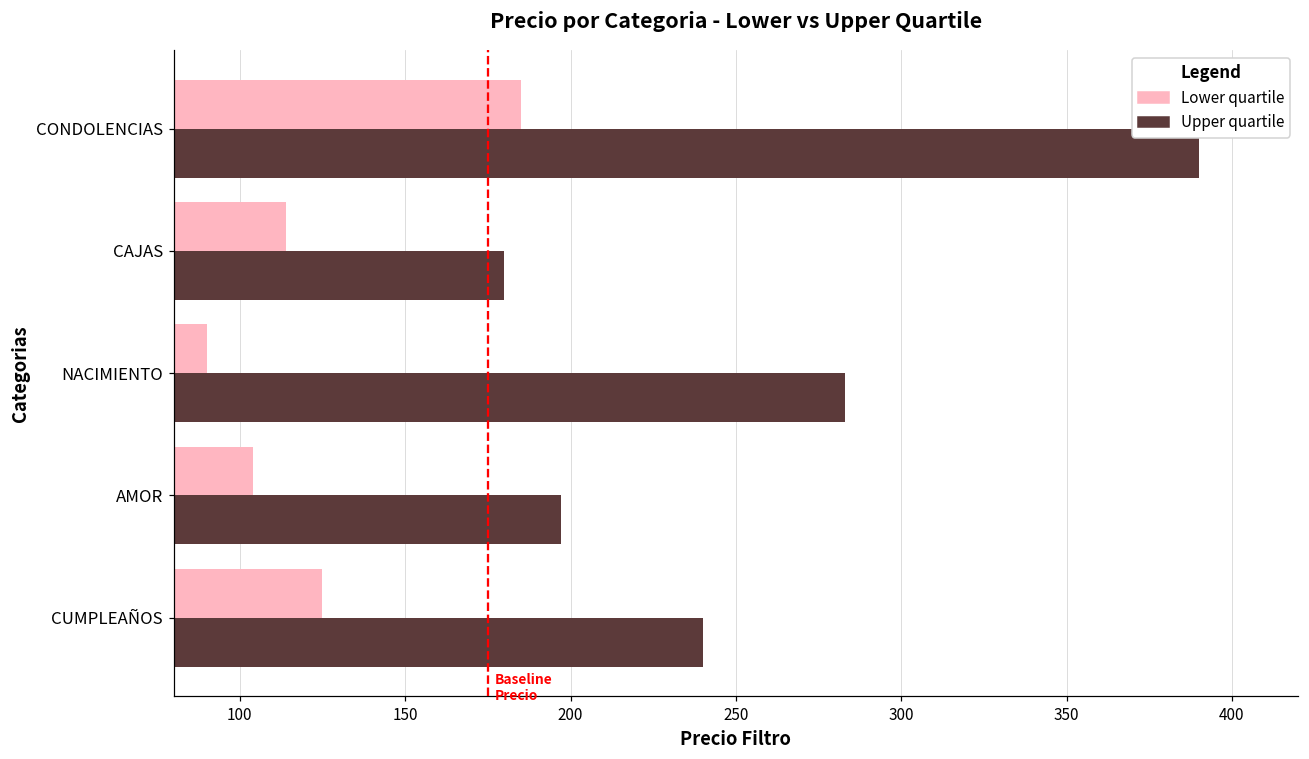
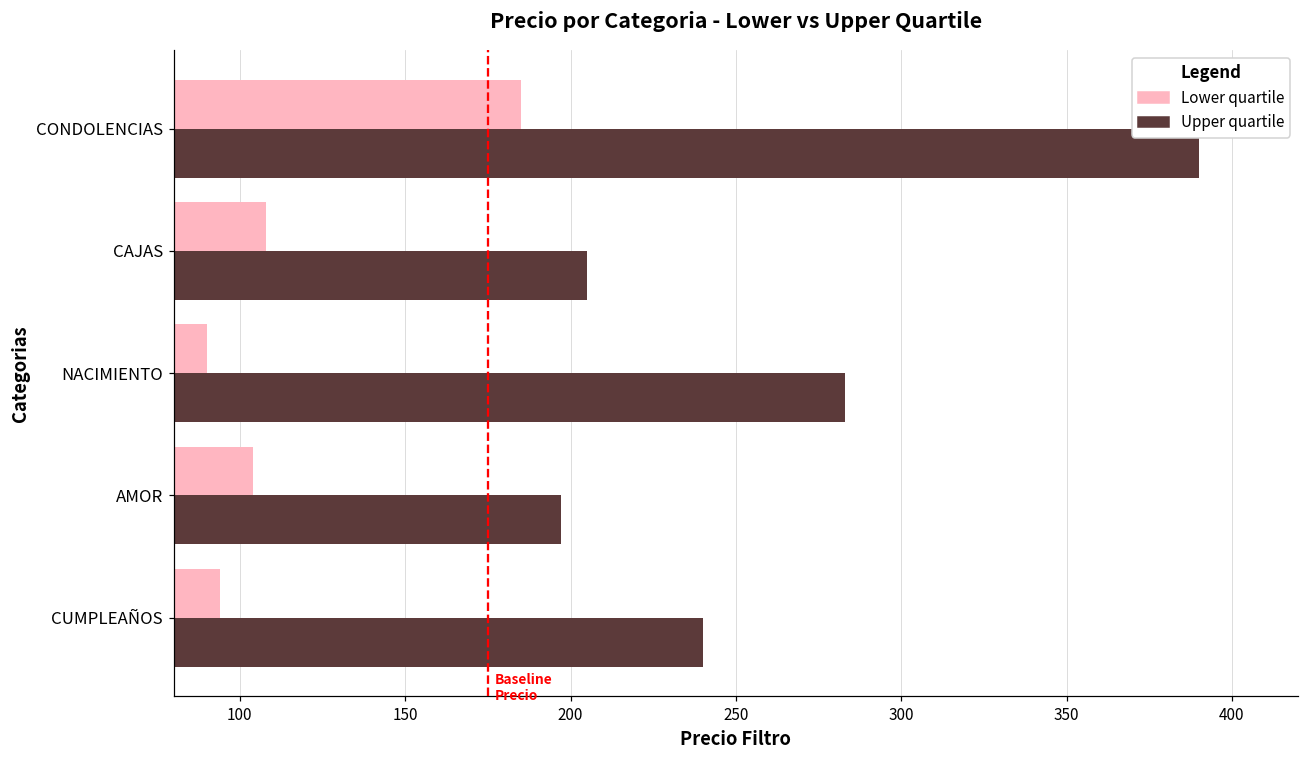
Lower quartile, CAJAS: 114 -> 108
Upper quartile, CAJAS: 180 -> 205
Lower quartile, CUMPLEAÑOS: 125 -> 94
